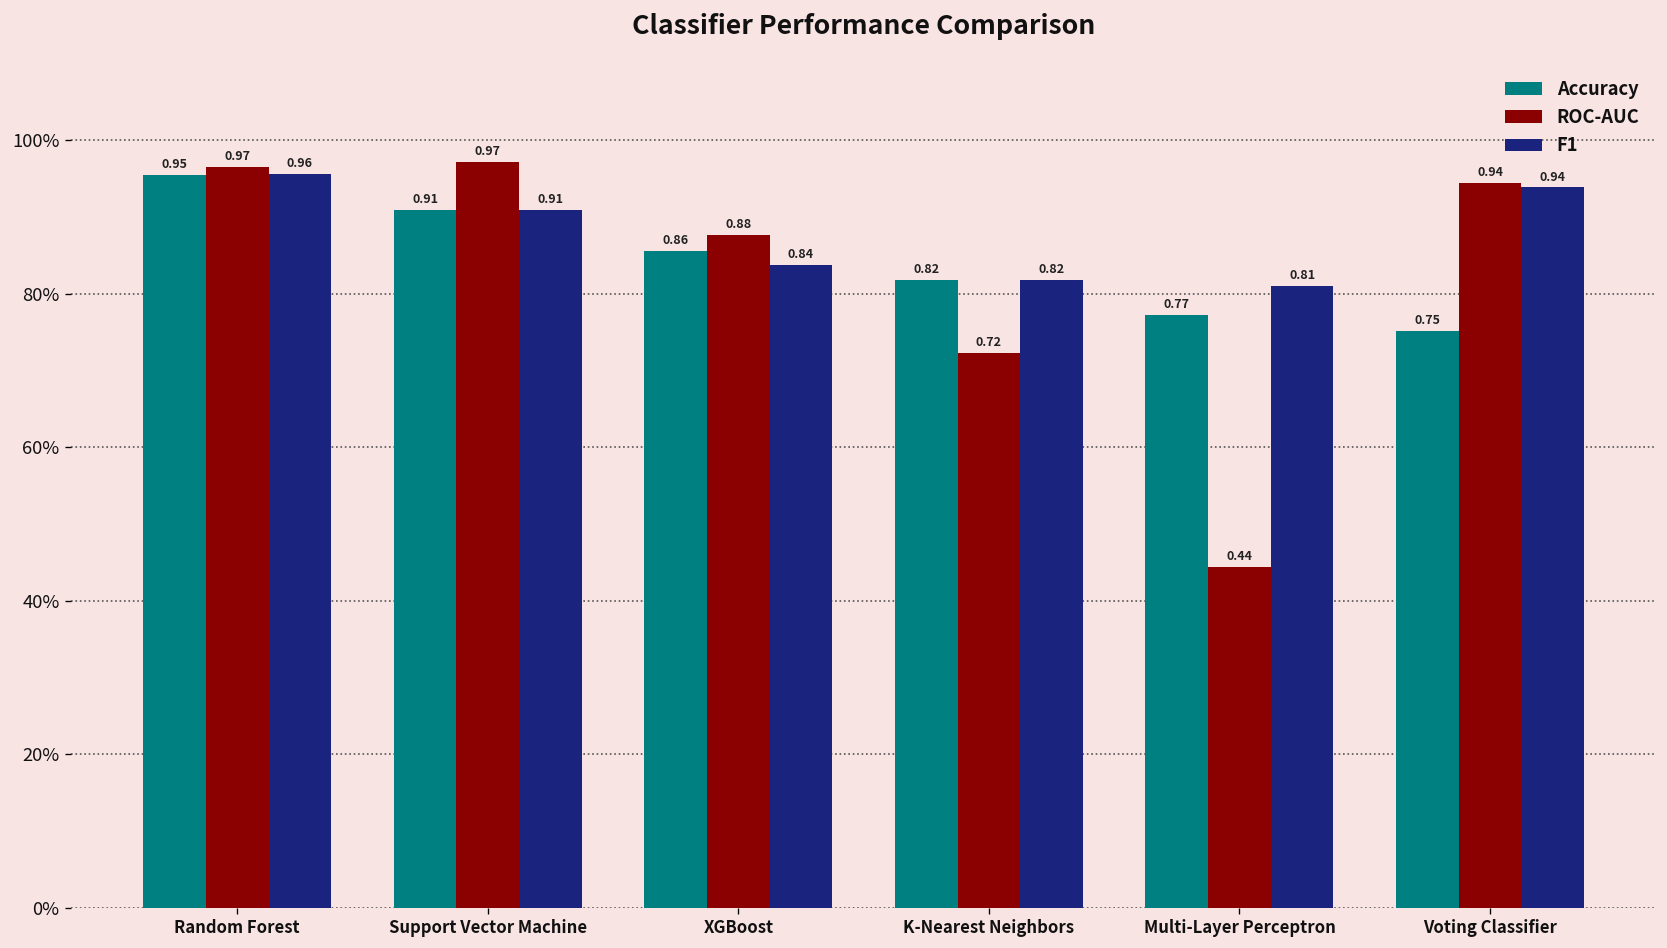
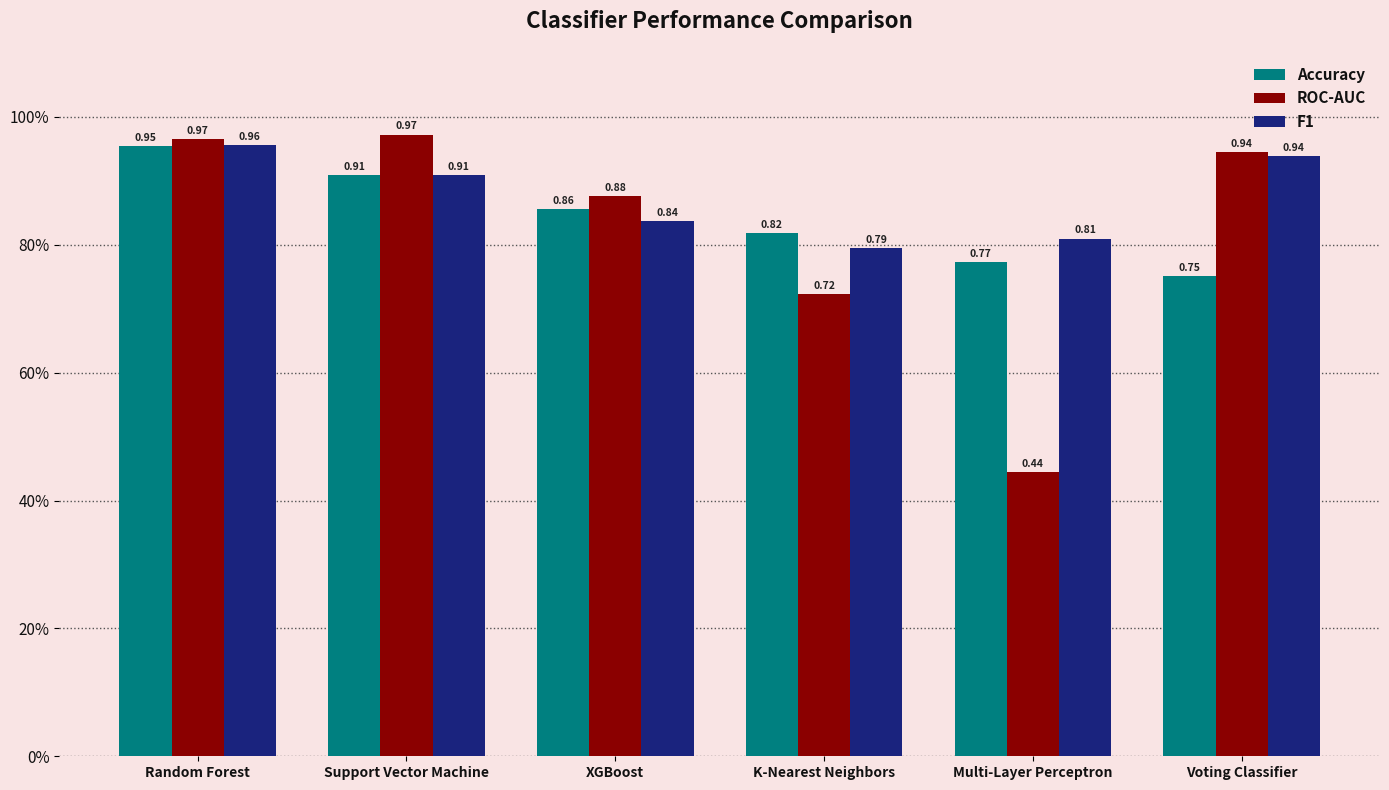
F1, K-Nearest Neighbors: 0.82 -> 0.79
